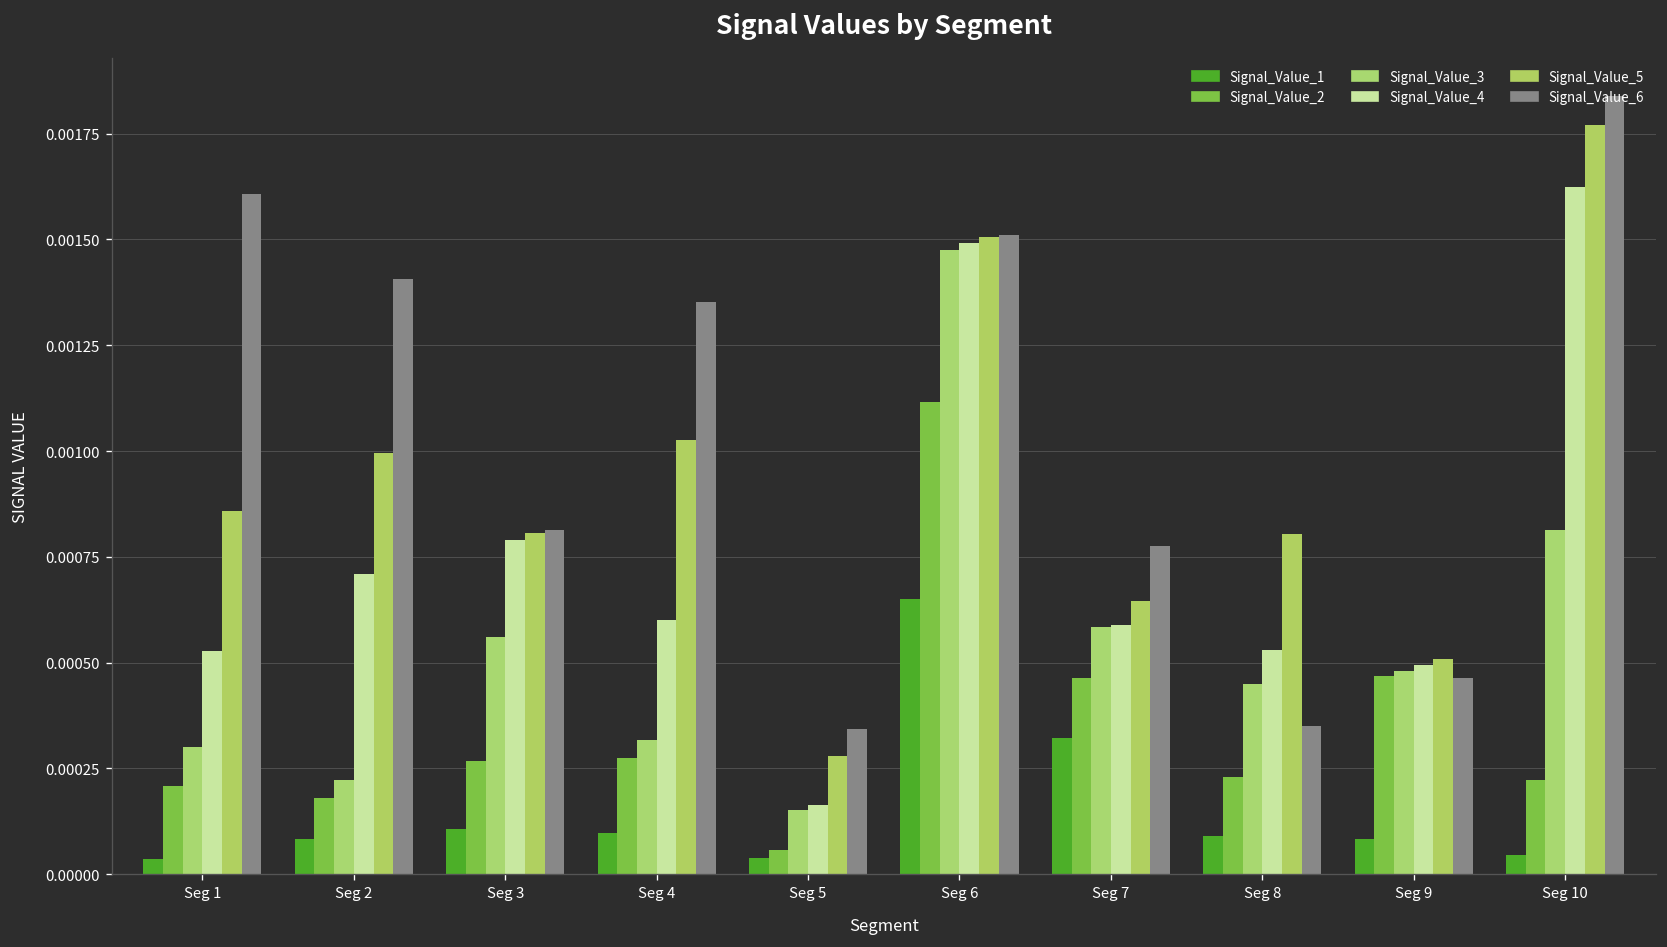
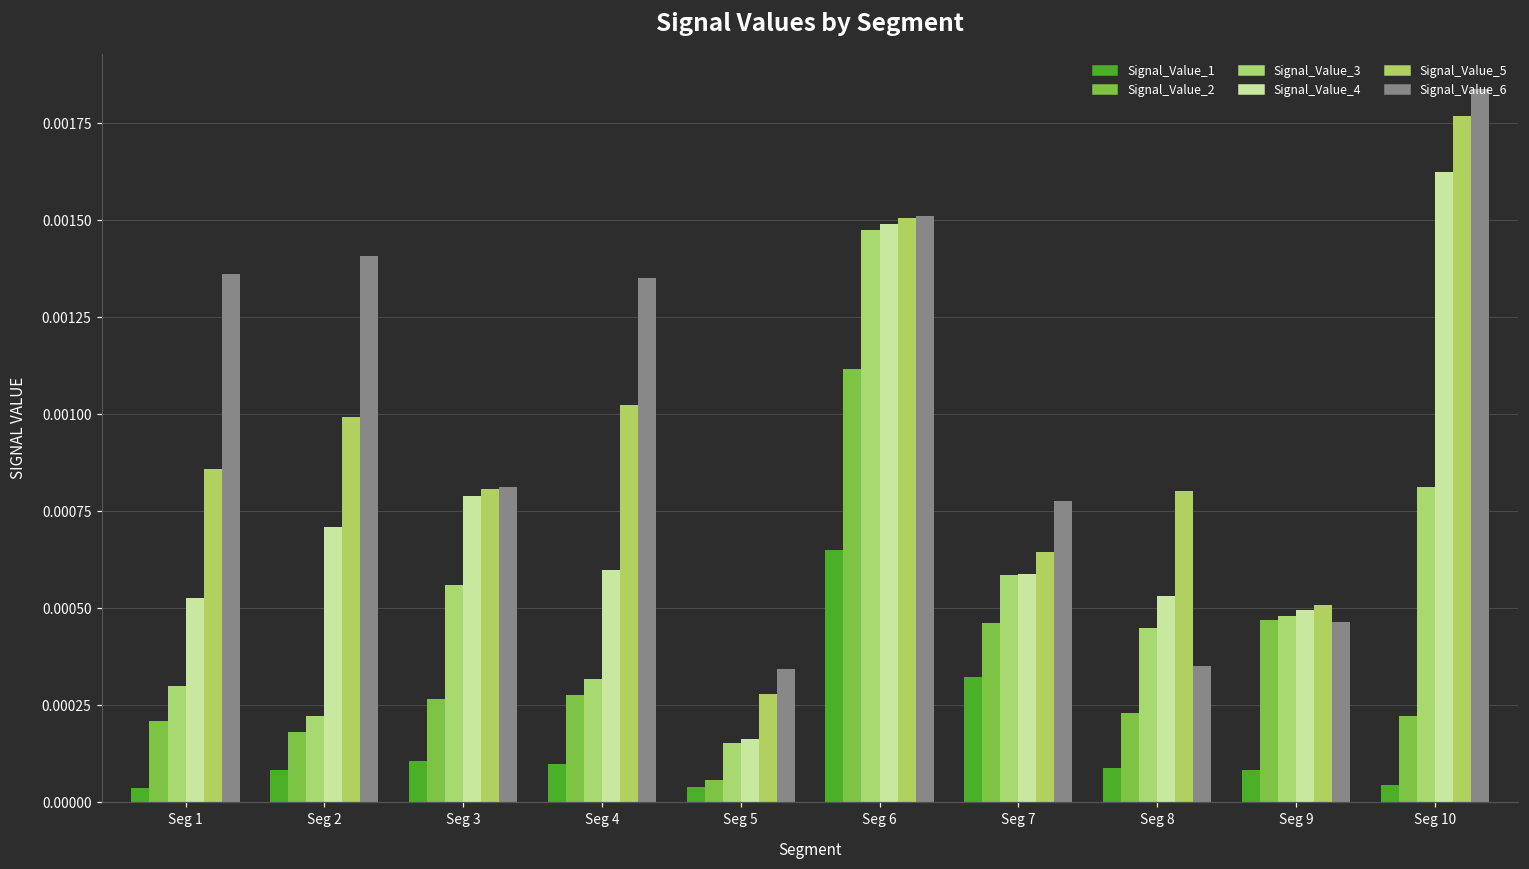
Signal_Value_6, Seg 1: 0.00161 -> 0.00136
